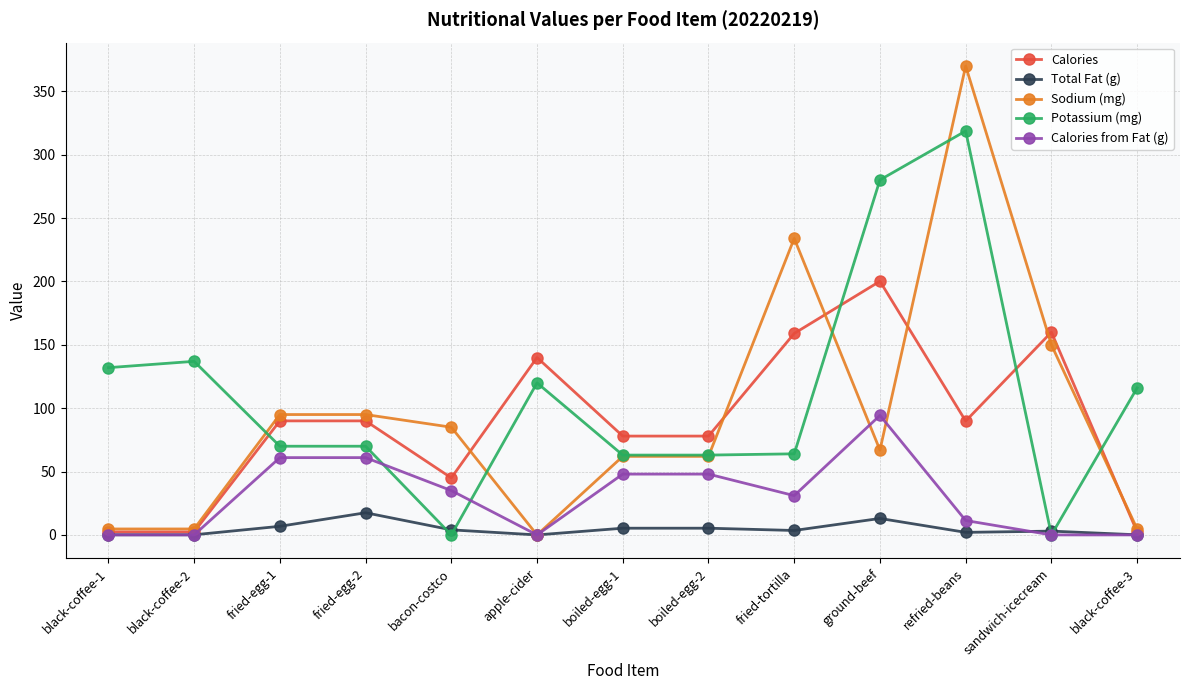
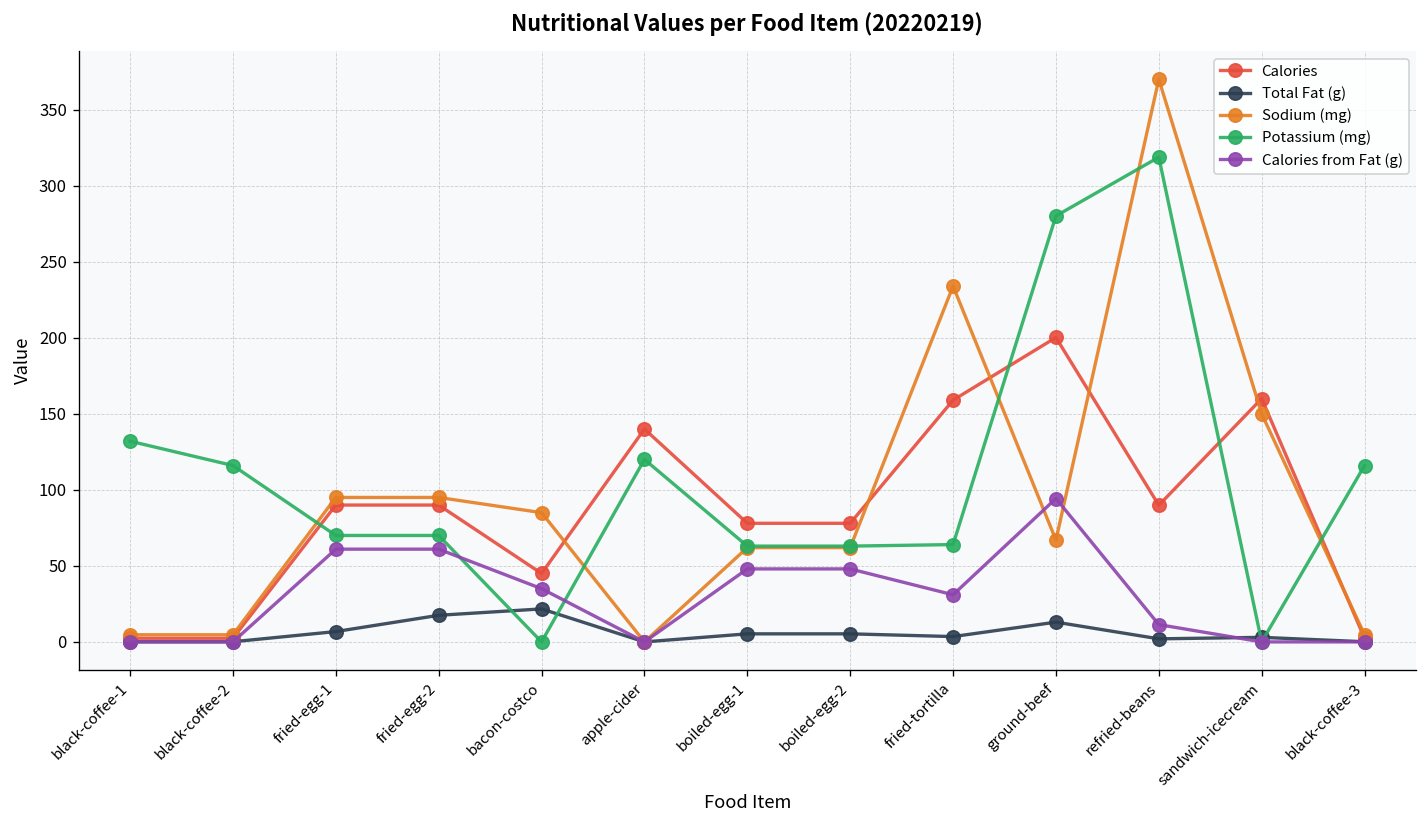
Potassium (mg), black-coffee-2: 137 -> 116
Total Fat (g), bacon-costco: 4 -> 22
